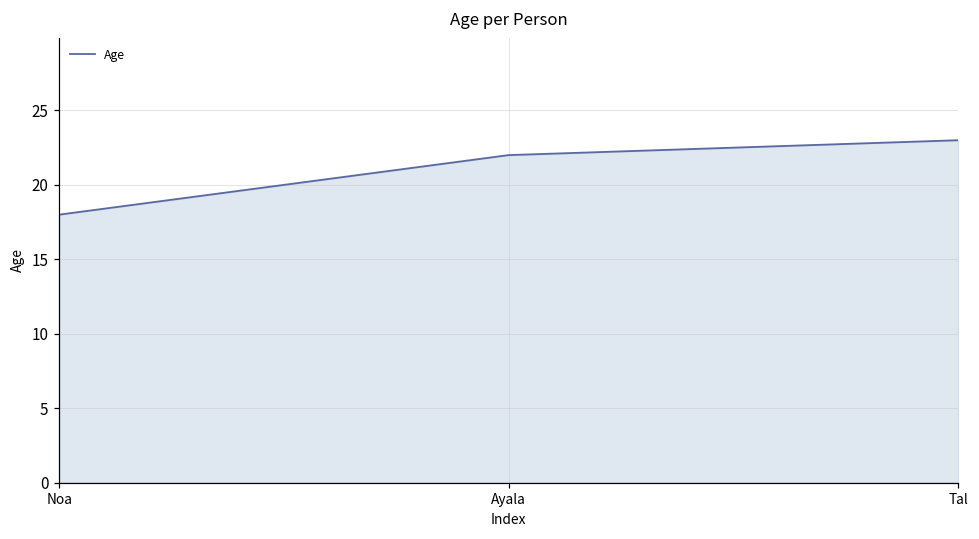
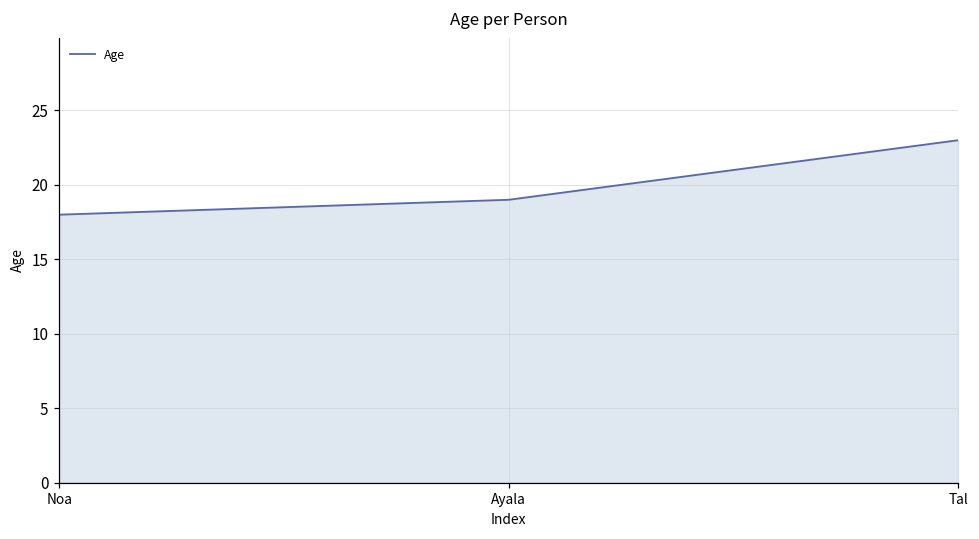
Ayala: 22 -> 19
